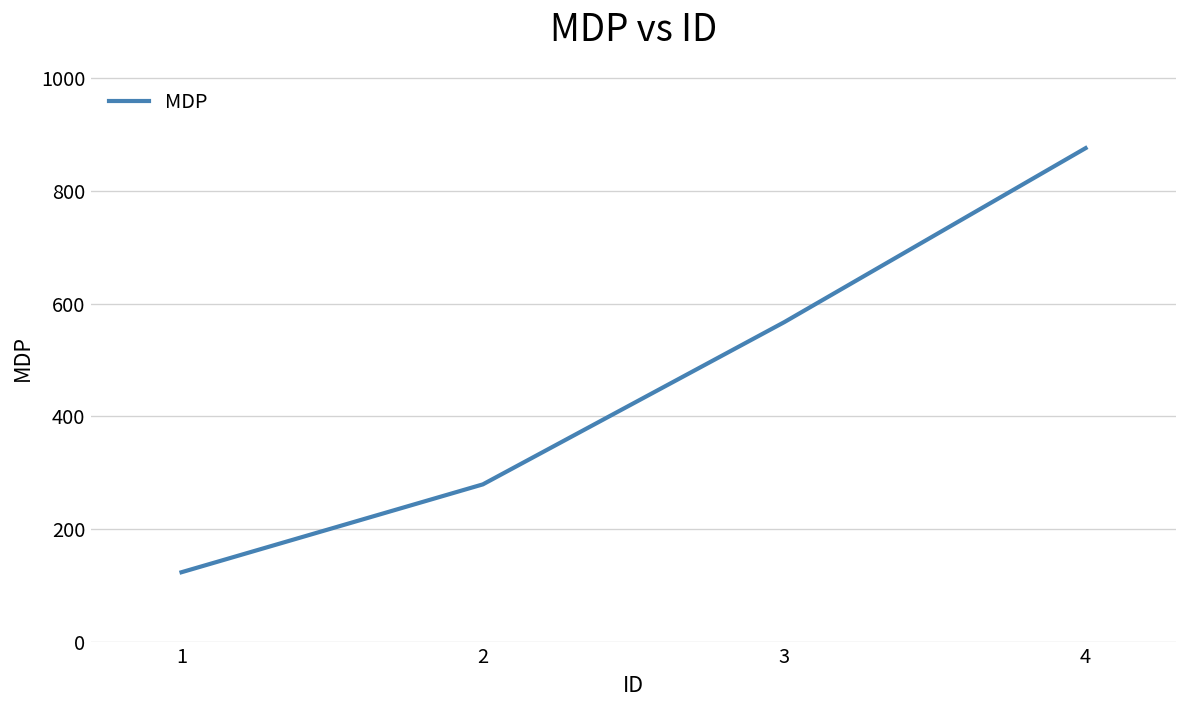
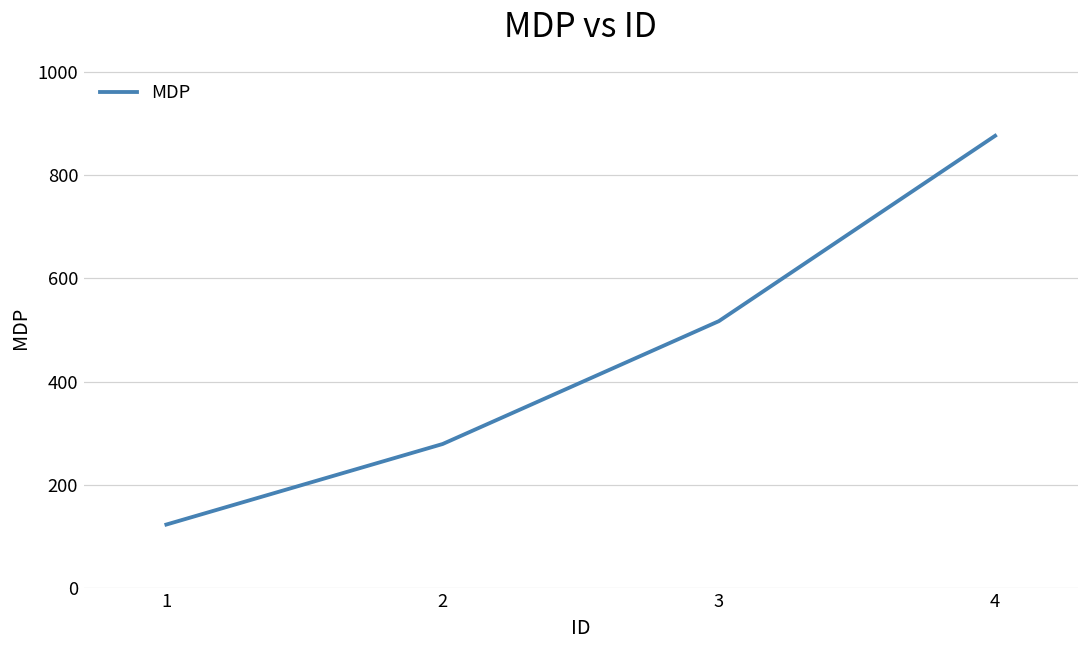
3: 570 -> 520
